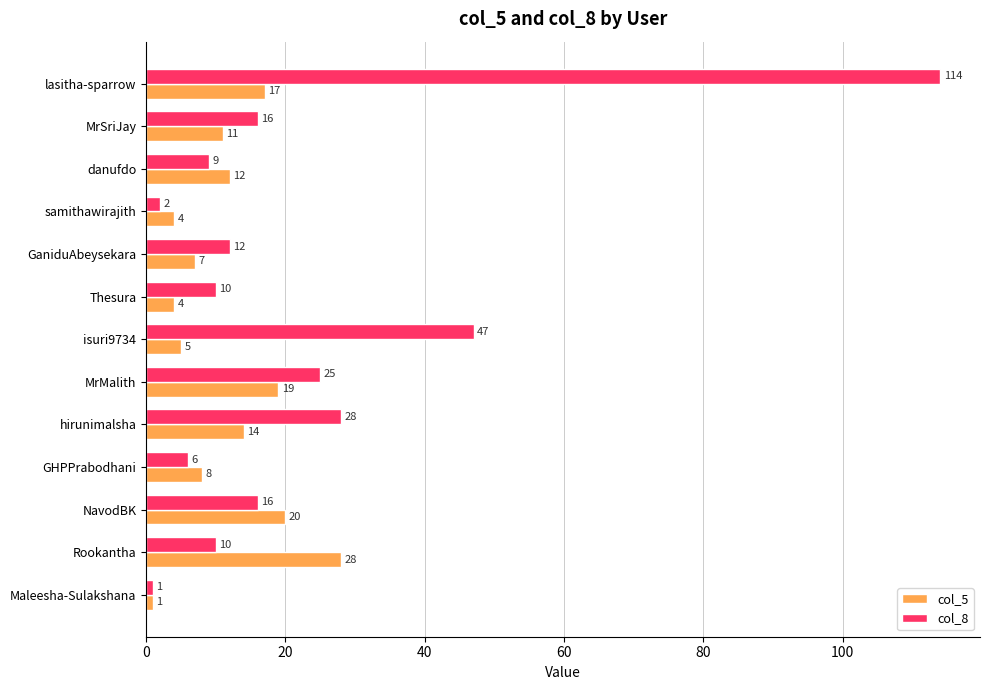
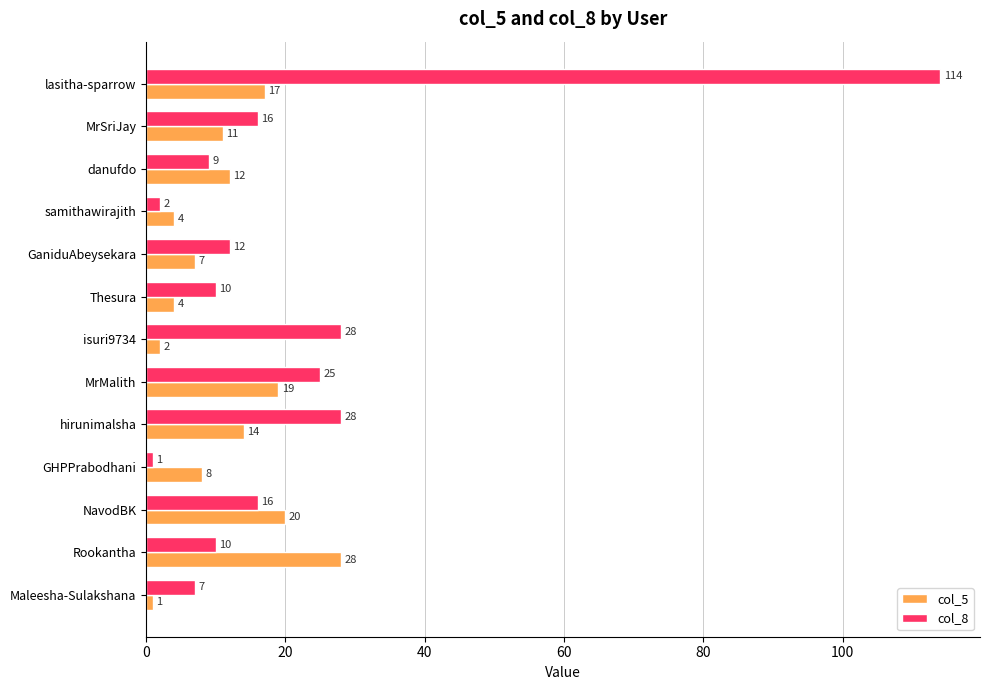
col_8, isuri9734: 47 -> 28
col_5, isuri9734: 5 -> 2
col_8, GHPPrabodhani: 6 -> 1
col_8, Maleesha-Sulakshana: 1 -> 7
